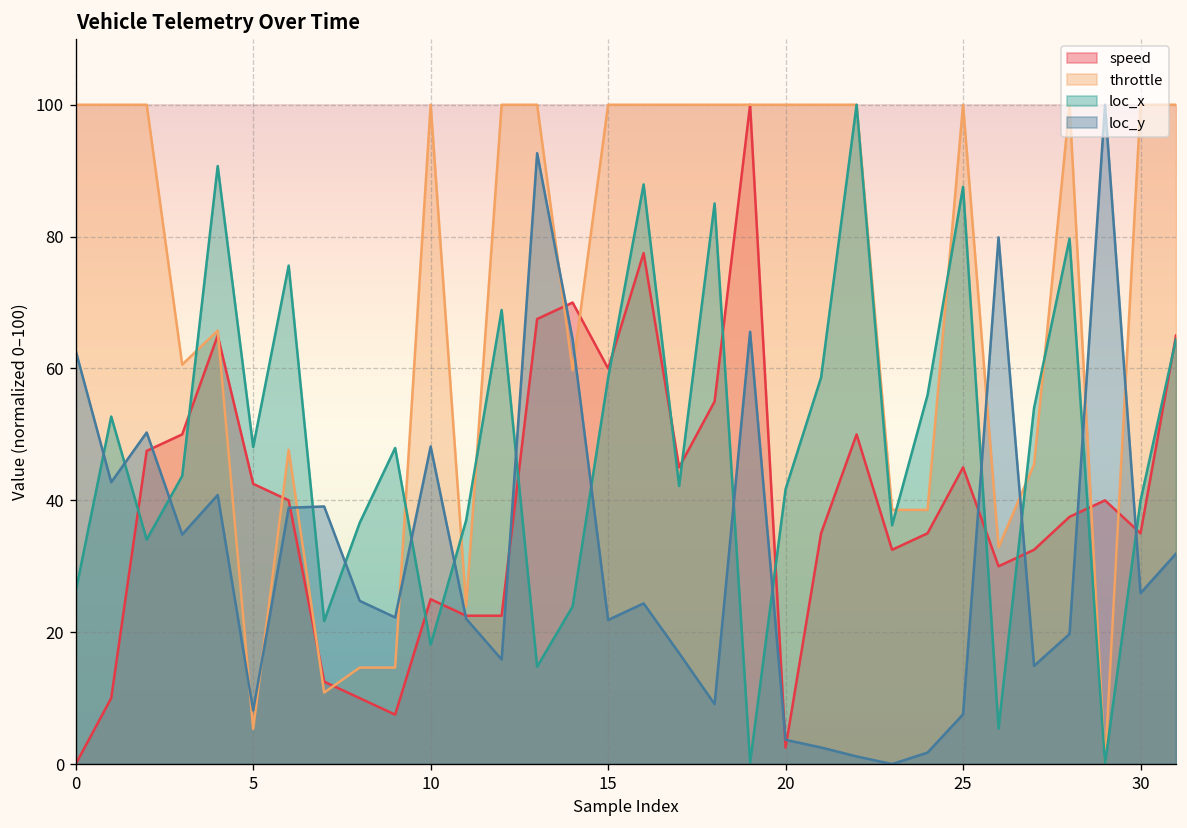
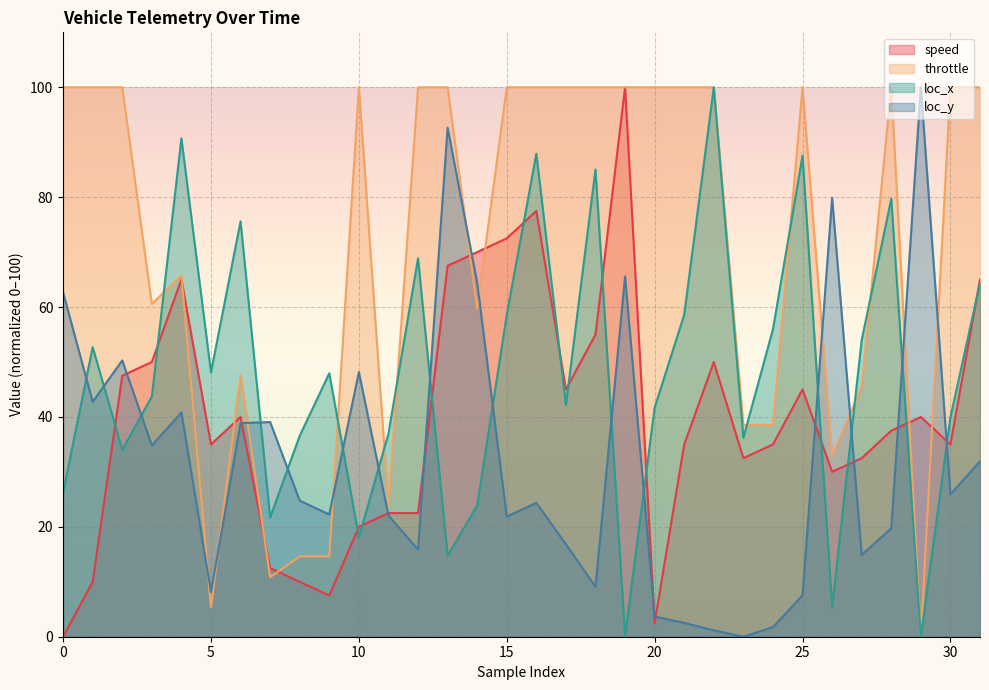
speed, 5: 43 -> 35
speed, 10: 25 -> 20
speed, 15: 60 -> 73
